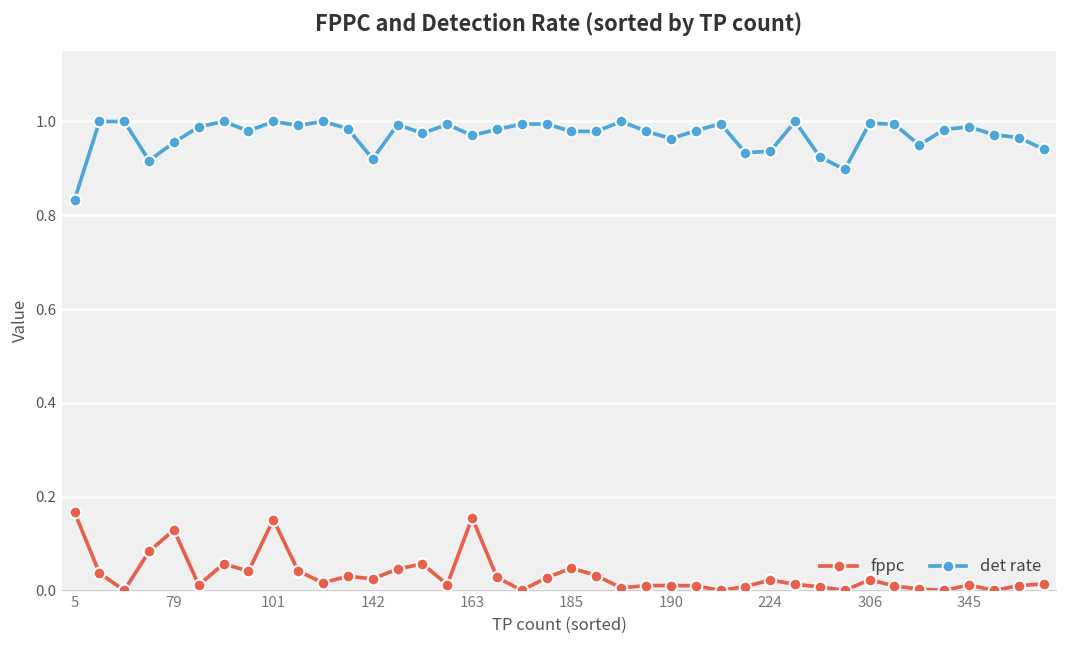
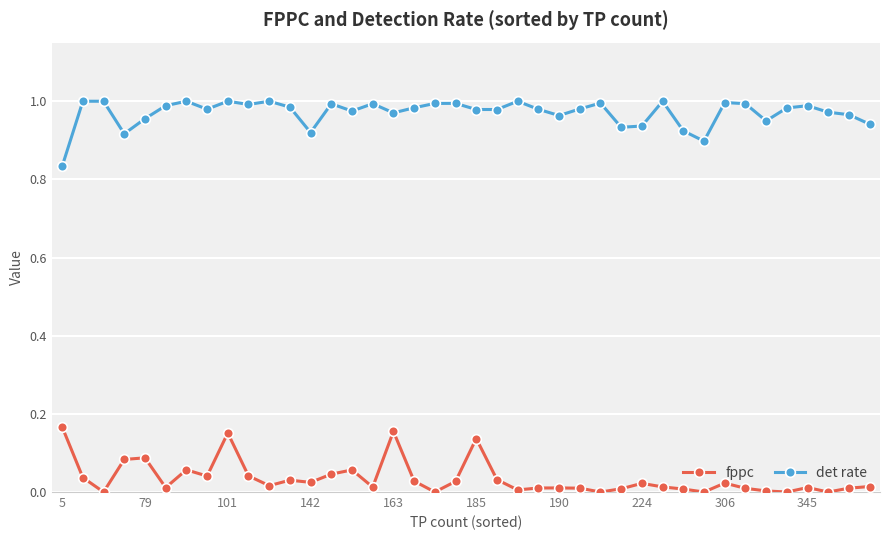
fppc, 79: 0.13 -> 0.09
fppc, 185: 0.05 -> 0.14
